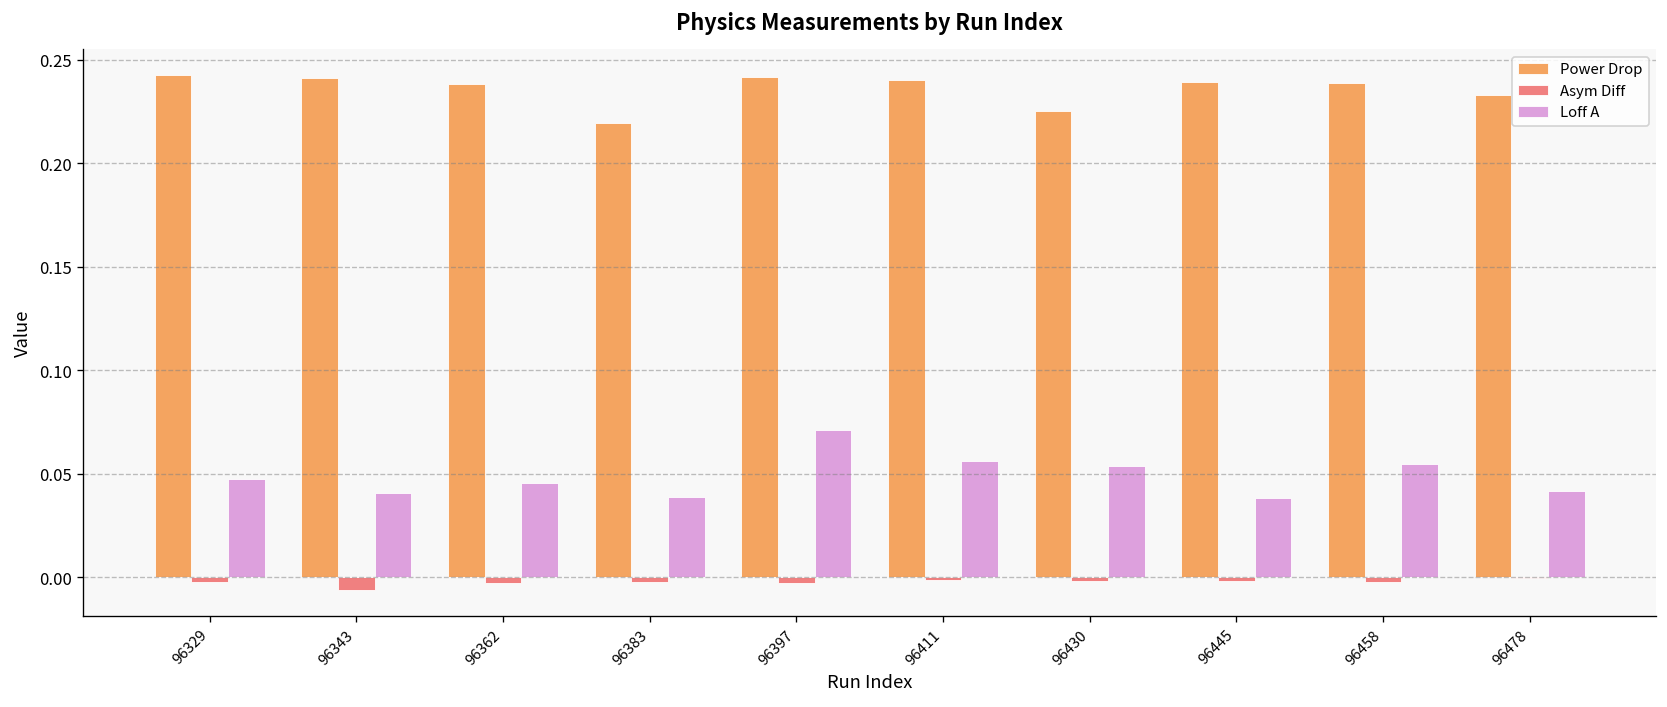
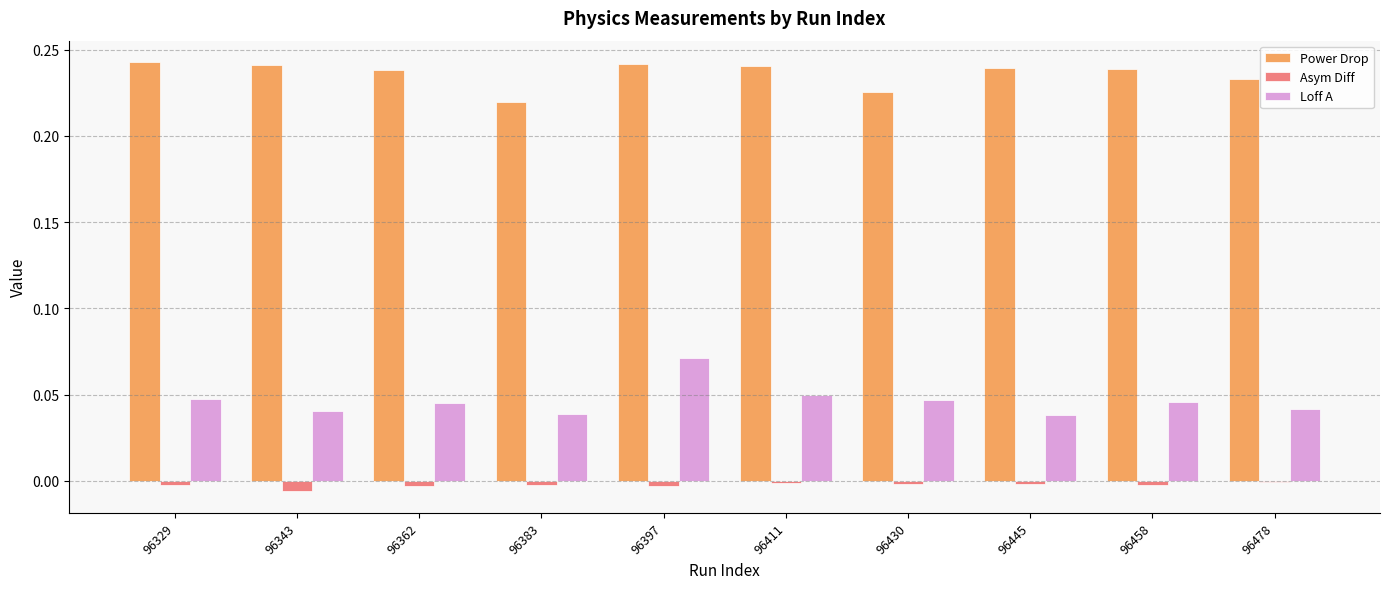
Loff A, 96411: 0.056 -> 0.050
Loff A, 96430: 0.054 -> 0.047
Loff A, 96458: 0.055 -> 0.046
